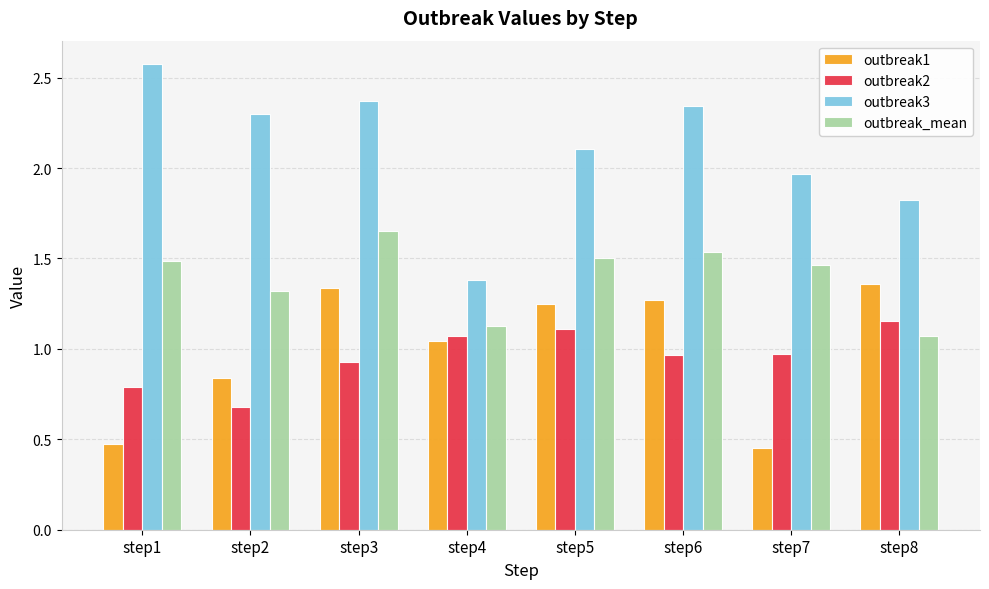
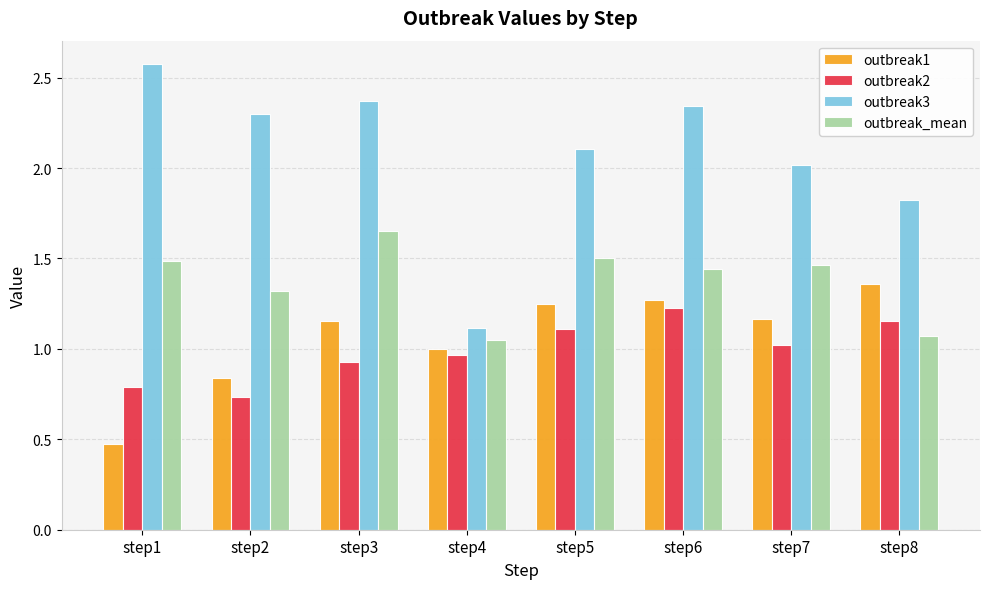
outbreak2, step2: 0.68 -> 0.73
outbreak1, step3: 1.34 -> 1.15
outbreak1, step4: 1.04 -> 1.00
outbreak2, step4: 1.07 -> 0.96
outbreak3, step4: 1.38 -> 1.12
outbreak_mean, step4: 1.13 -> 1.05
outbreak2, step6: 0.97 -> 1.23
outbreak_mean, step6: 1.54 -> 1.44
outbreak1, step7: 0.45 -> 1.16
outbreak2, step7: 0.97 -> 1.02
outbreak3, step7: 1.97 -> 2.02
